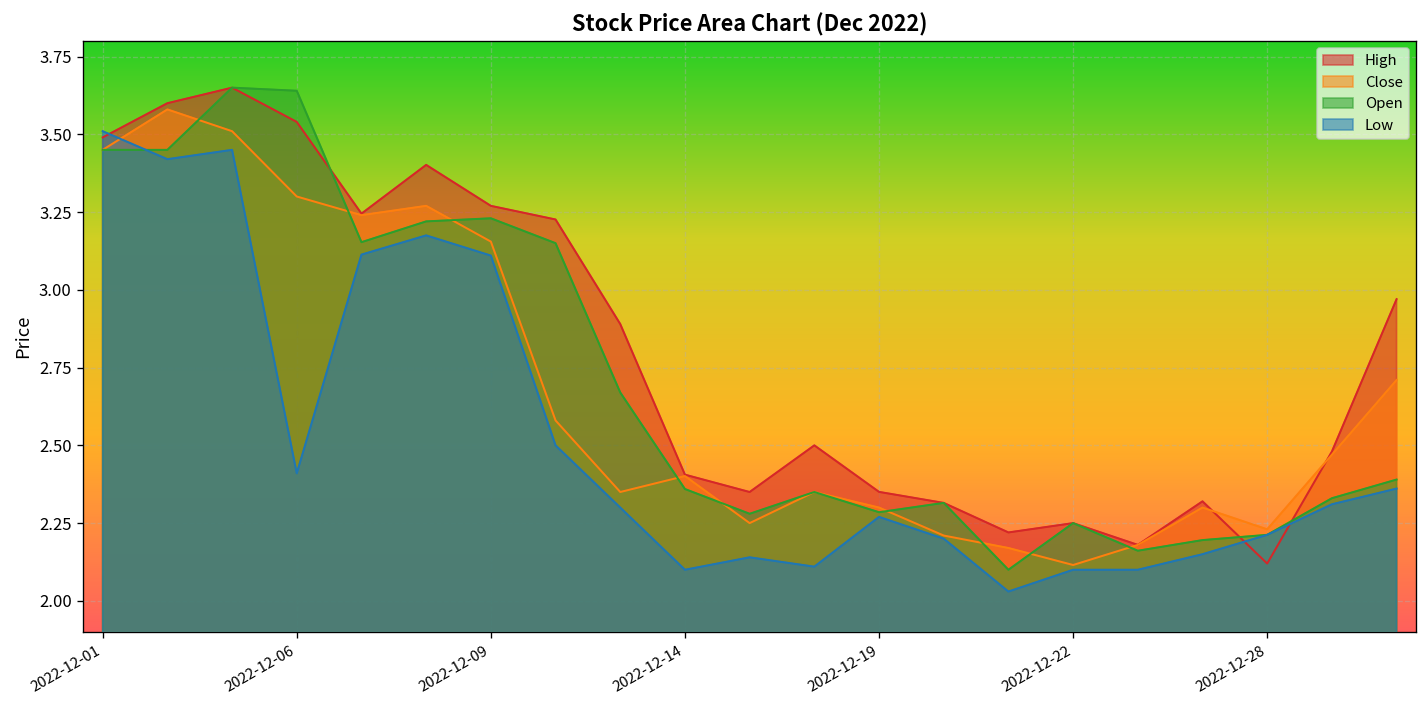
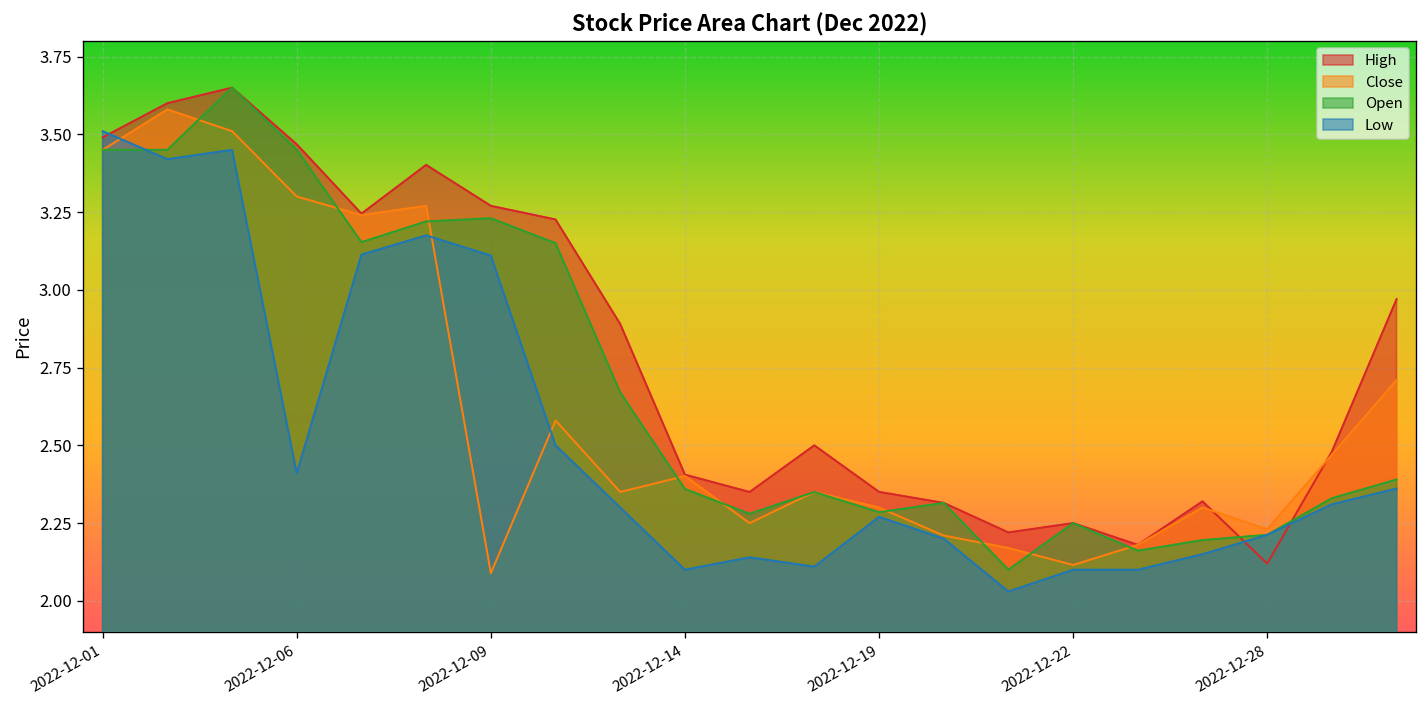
High, 2022-12-06: 3.54 -> 3.47
Open, 2022-12-06: 3.64 -> 3.45
Close, 2022-12-09: 3.16 -> 2.09
